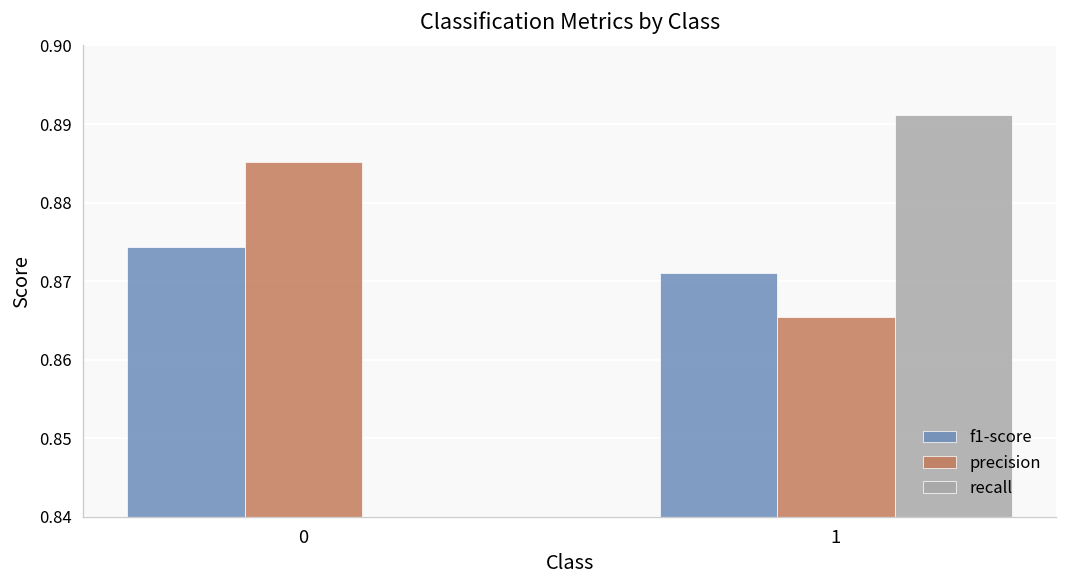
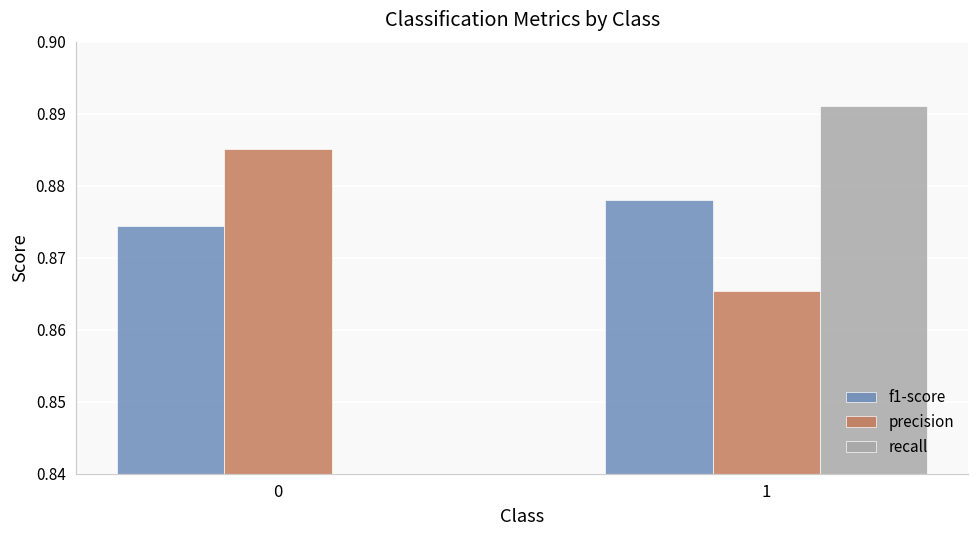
f1-score, 1: 0.871 -> 0.878
